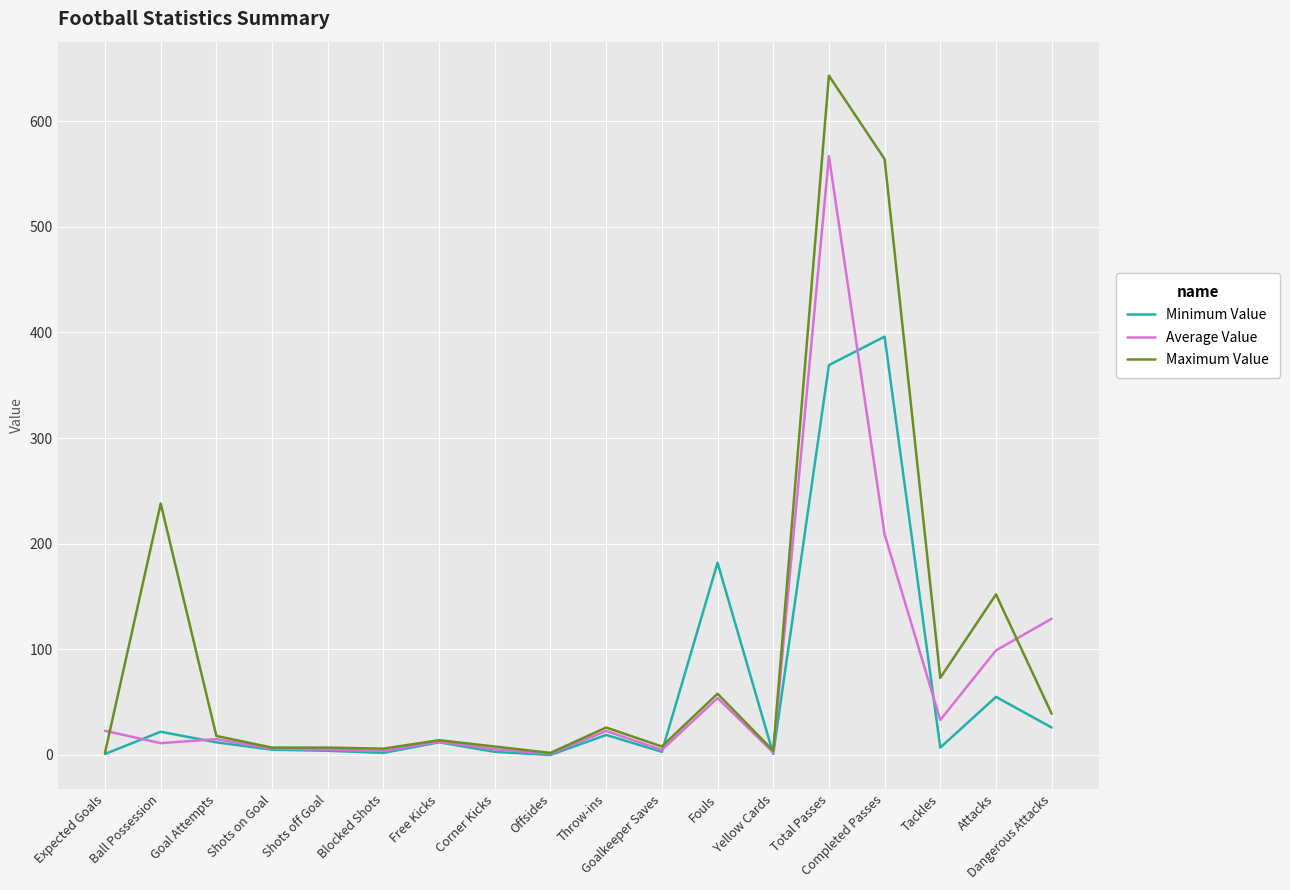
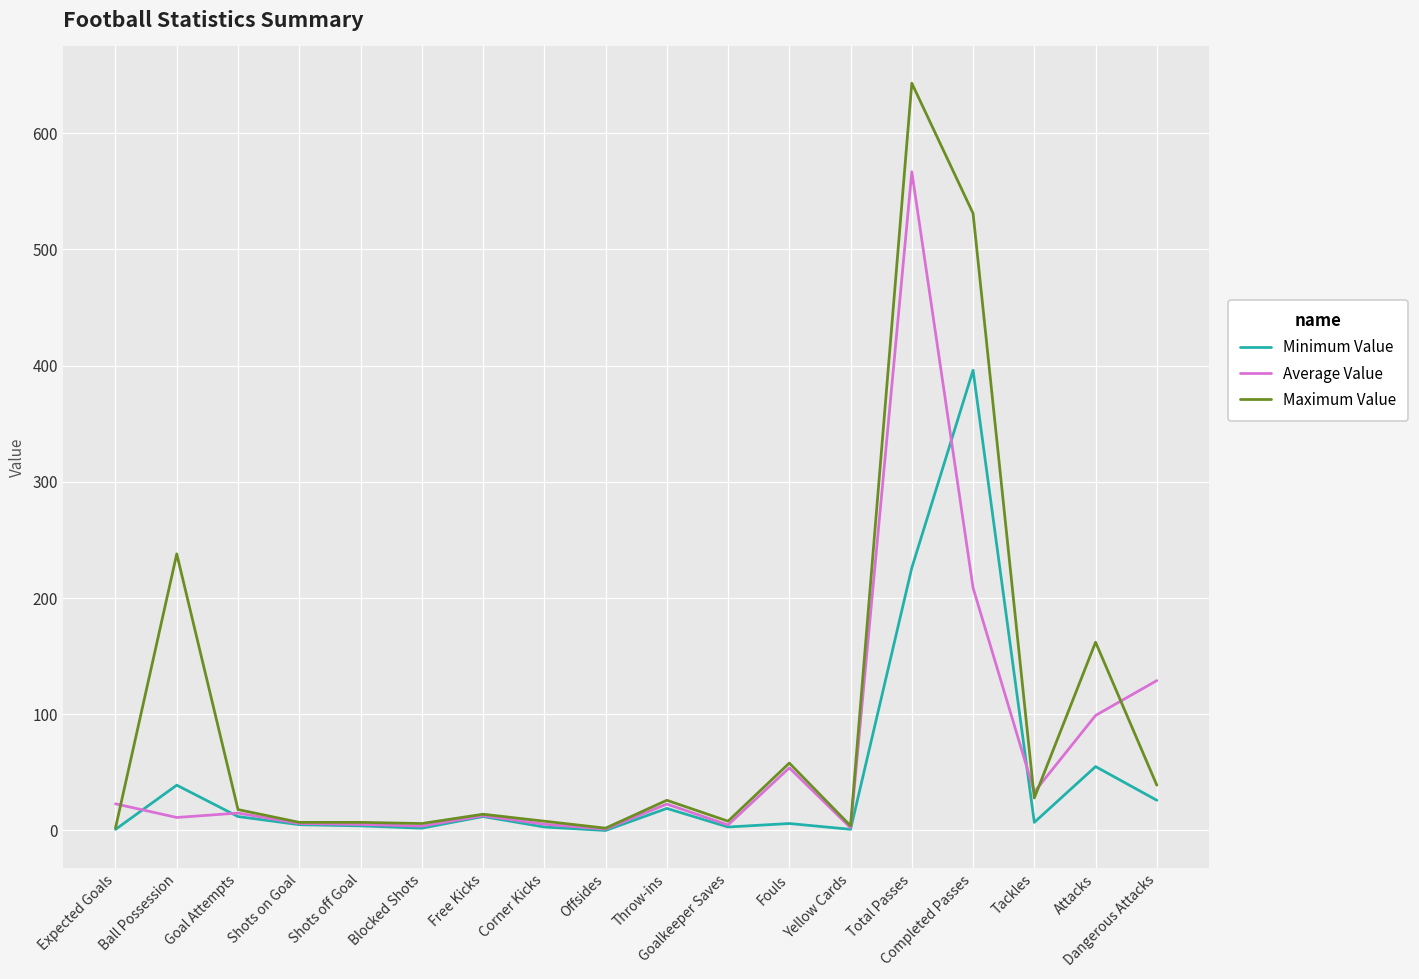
Minimum Value, Ball Possession: 22 -> 39
Minimum Value, Fouls: 182 -> 6
Minimum Value, Total Passes: 369 -> 226
Maximum Value, Completed Passes: 564 -> 531
Maximum Value, Tackles: 73 -> 28
Maximum Value, Attacks: 152 -> 162
